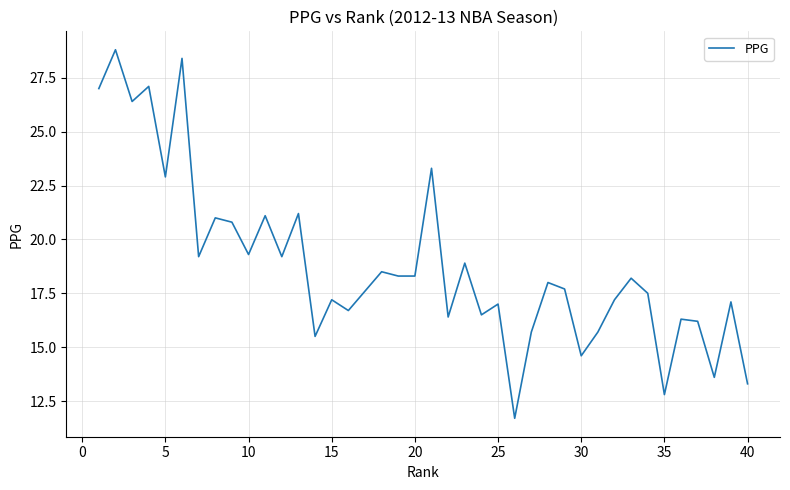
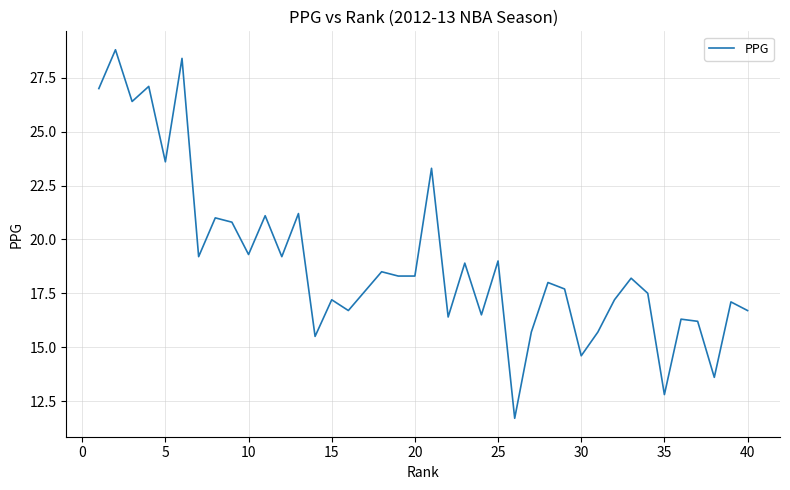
5: 22.9 -> 23.6
25: 17 -> 19
40: 13.3 -> 16.7
